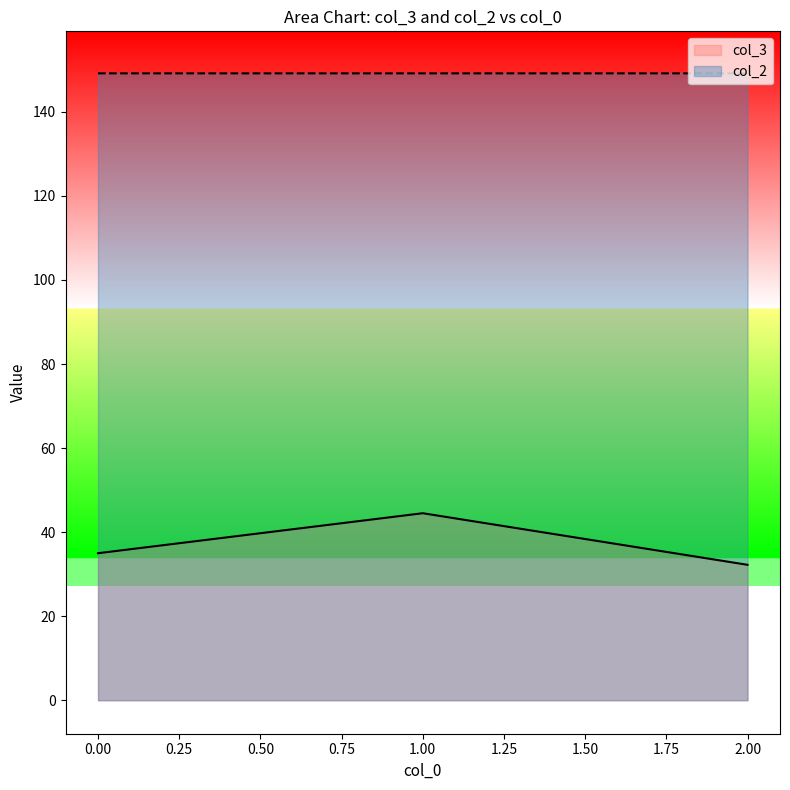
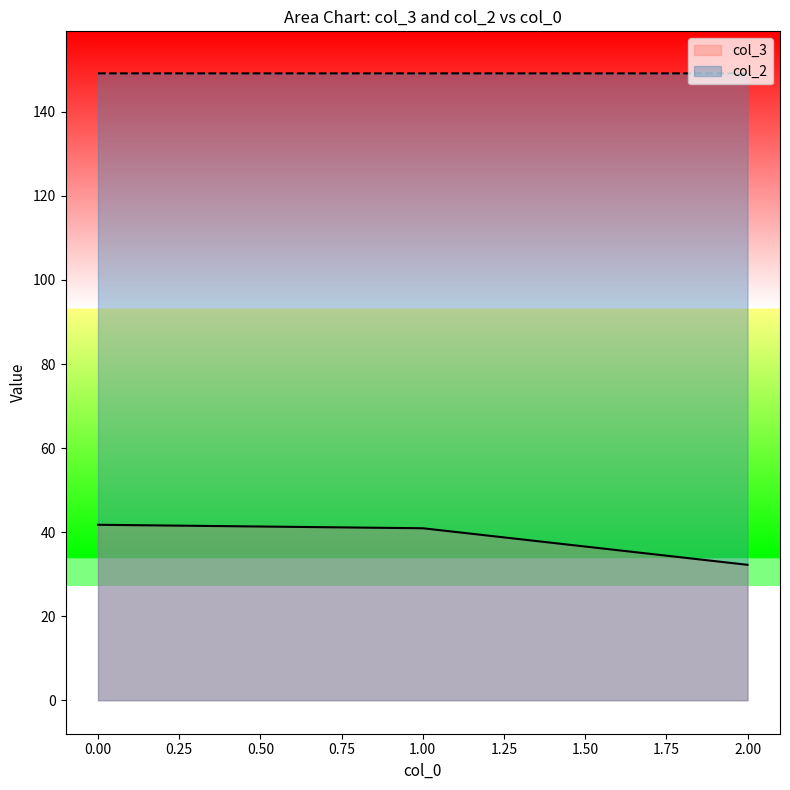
col_3, 0.00: 35 -> 42
col_3, 1.00: 45 -> 41
